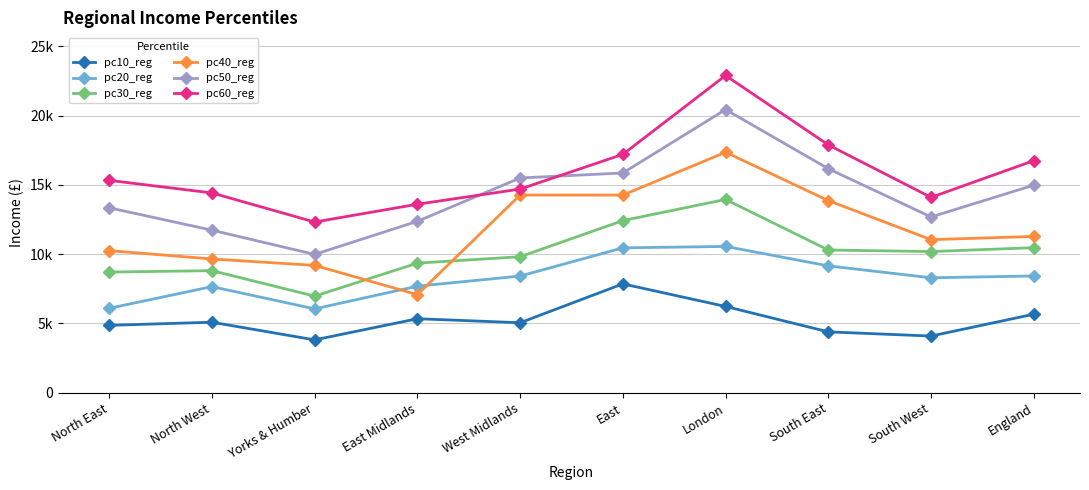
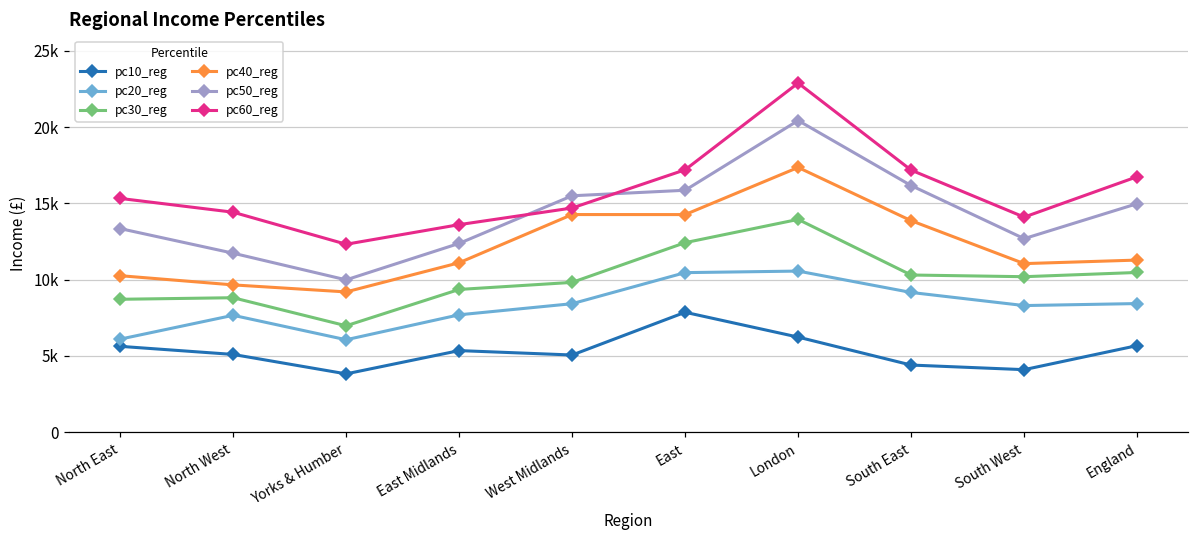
pc10_reg, North East: 4900 -> 5600
pc40_reg, East Midlands: 7100 -> 11100
pc60_reg, South East: 17900 -> 17200
